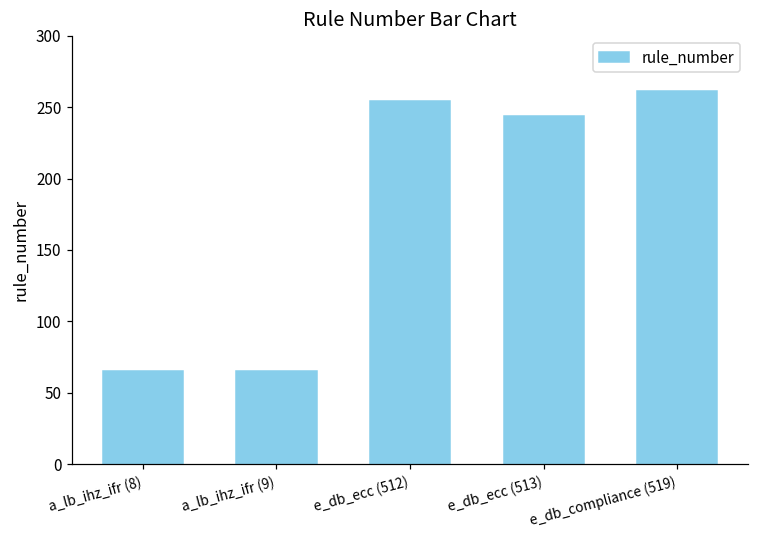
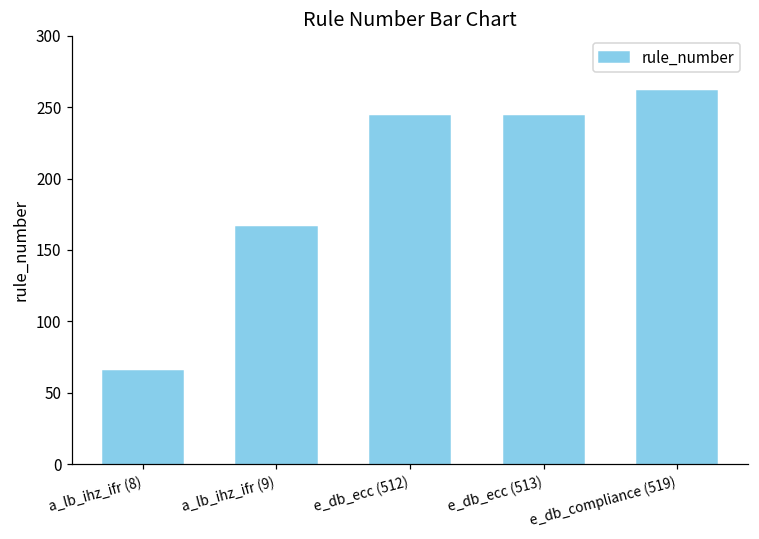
a_lb_ihz_ifr (9): 65 -> 166
e_db_ecc (512): 254 -> 244
